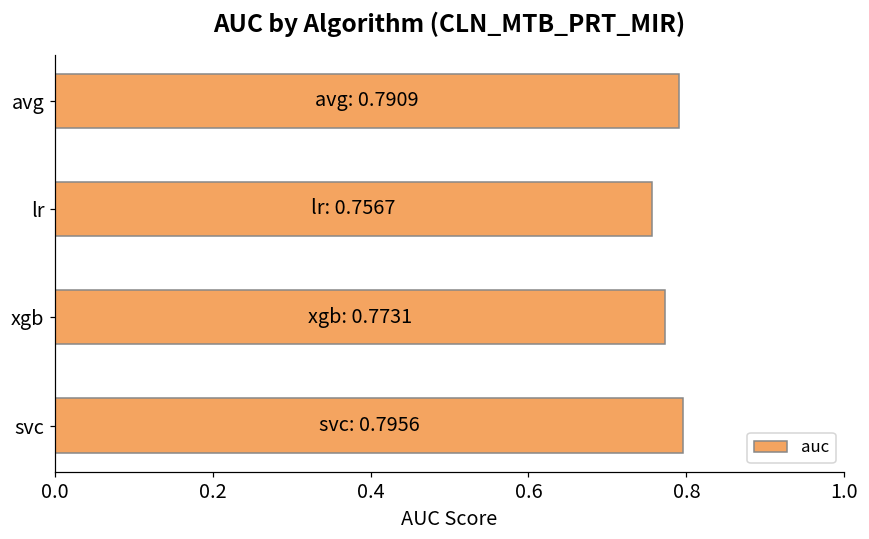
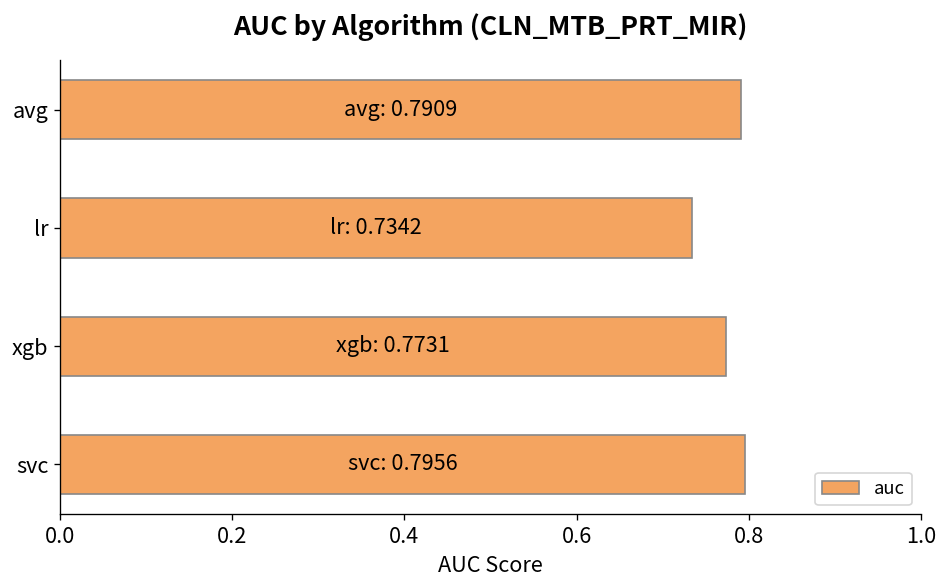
lr: 0.7567 -> 0.7342
